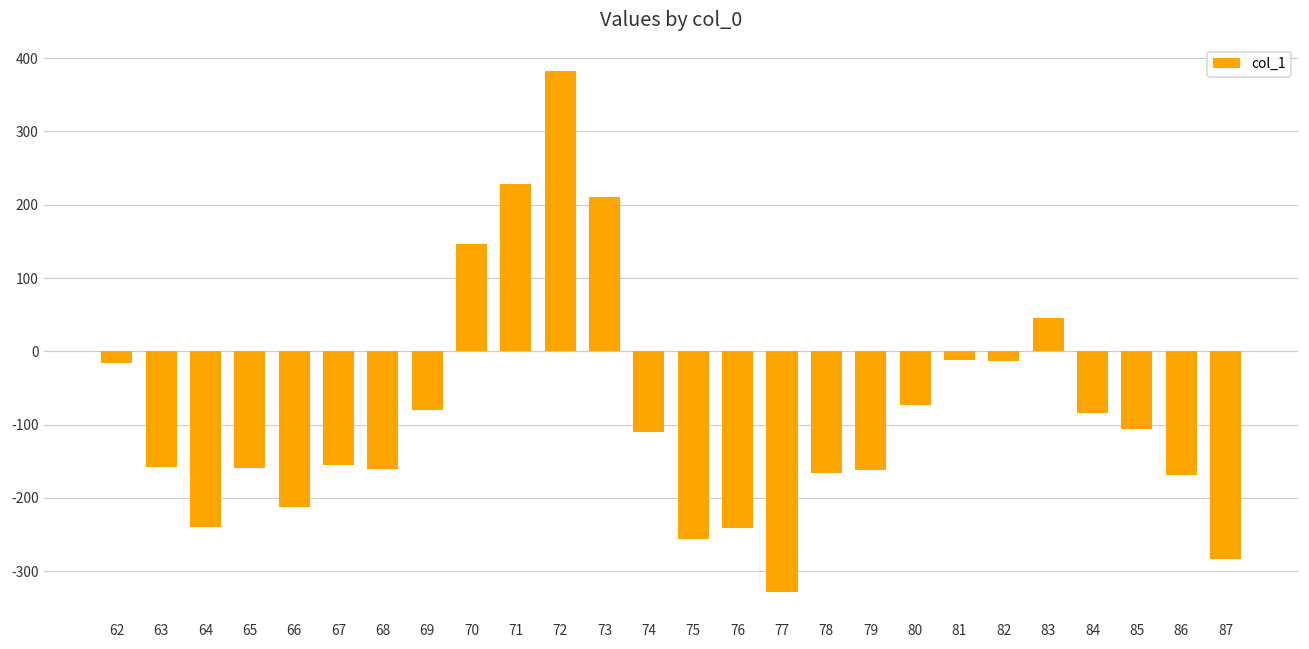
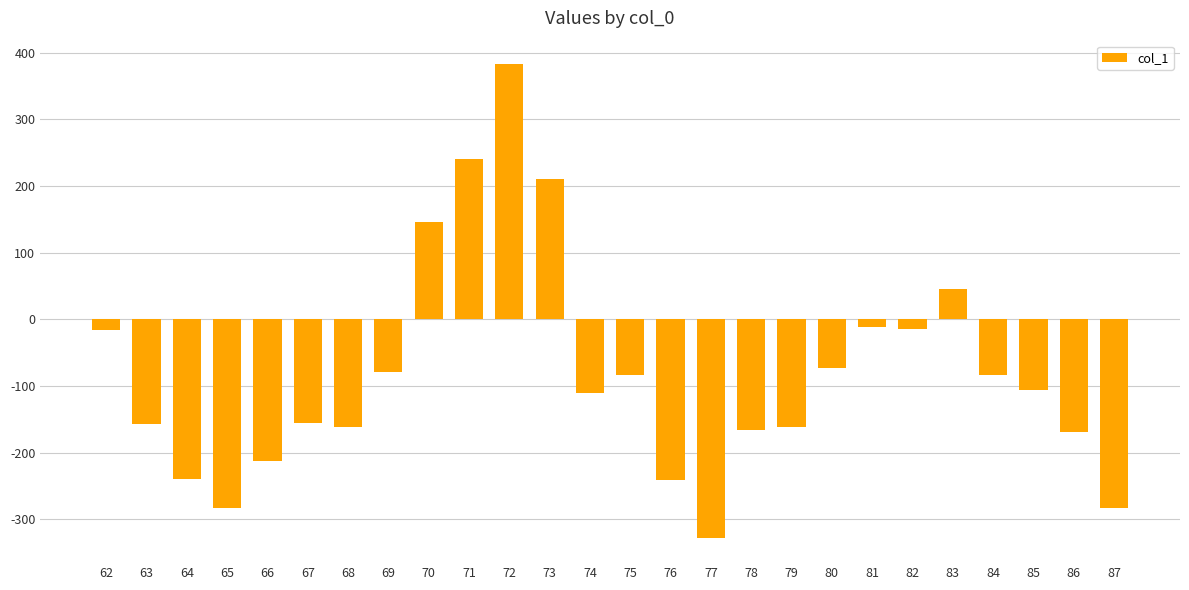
65: -160 -> -280
71: 230 -> 240
75: -260 -> -80
